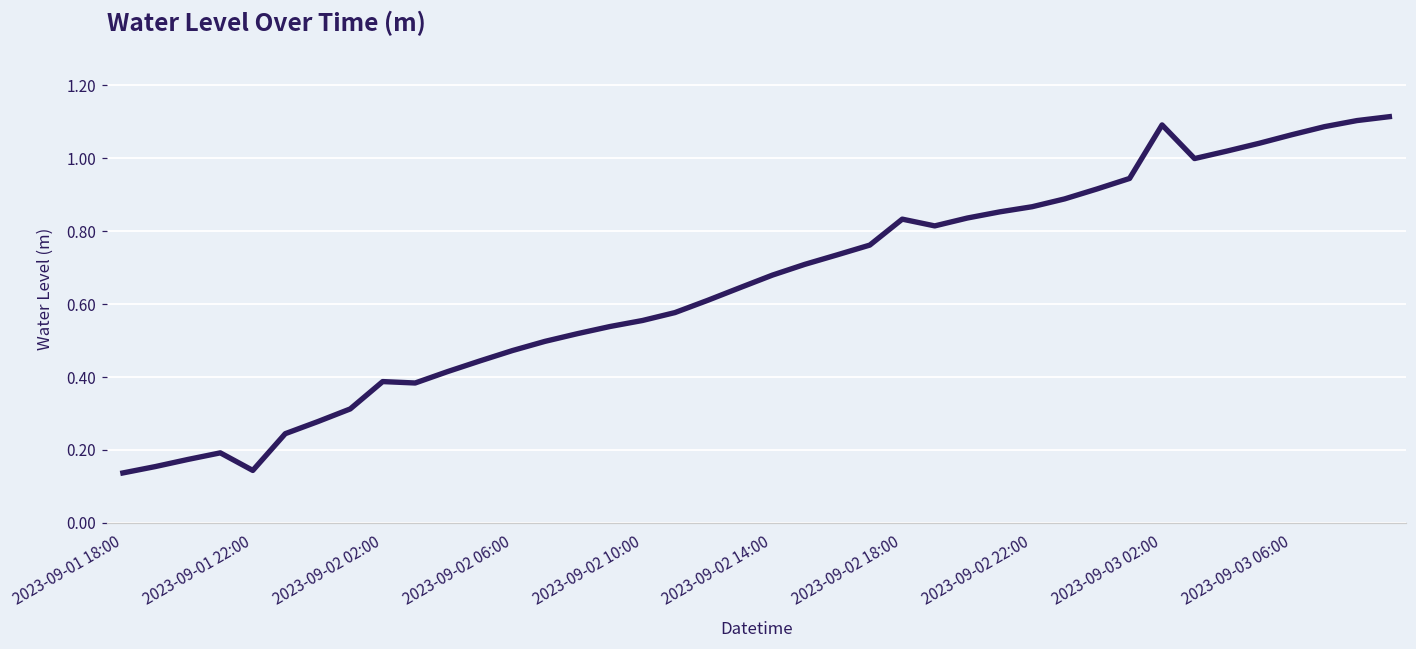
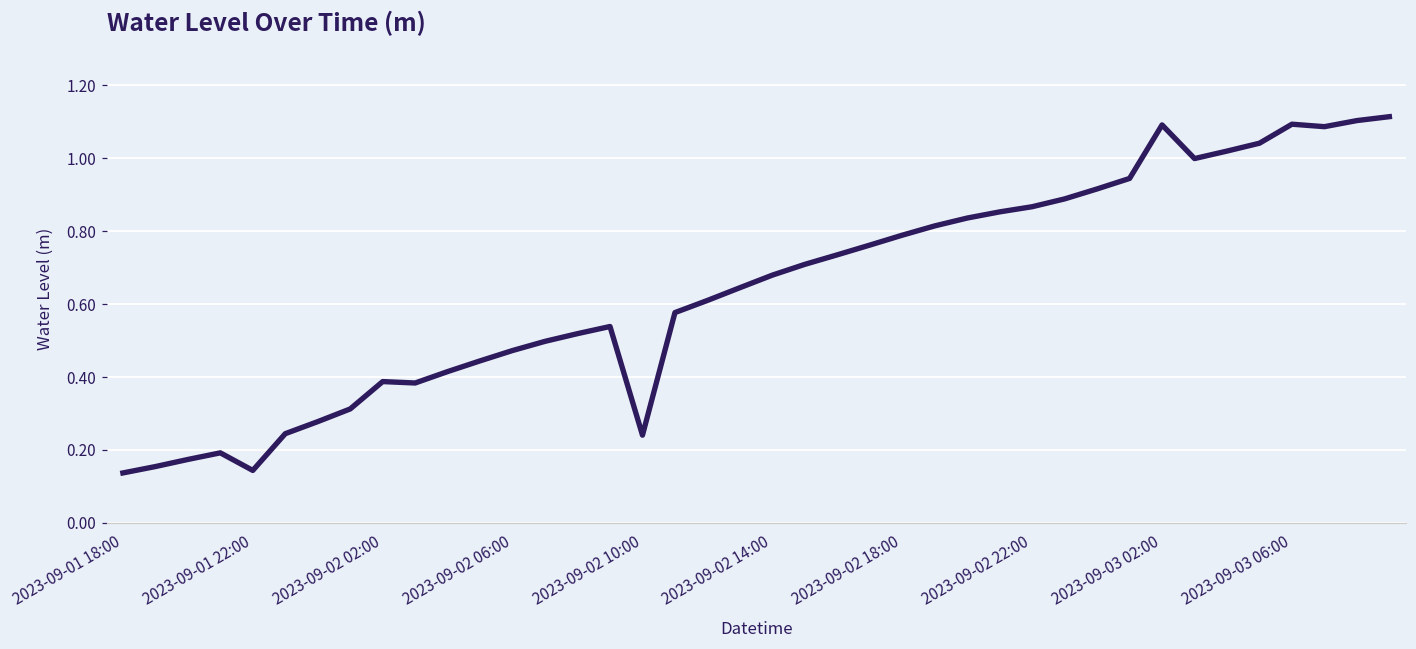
2023-09-02 10:00: 0.56 -> 0.24
2023-09-02 18:00: 0.83 -> 0.79
2023-09-03 06:00: 1.06 -> 1.09
